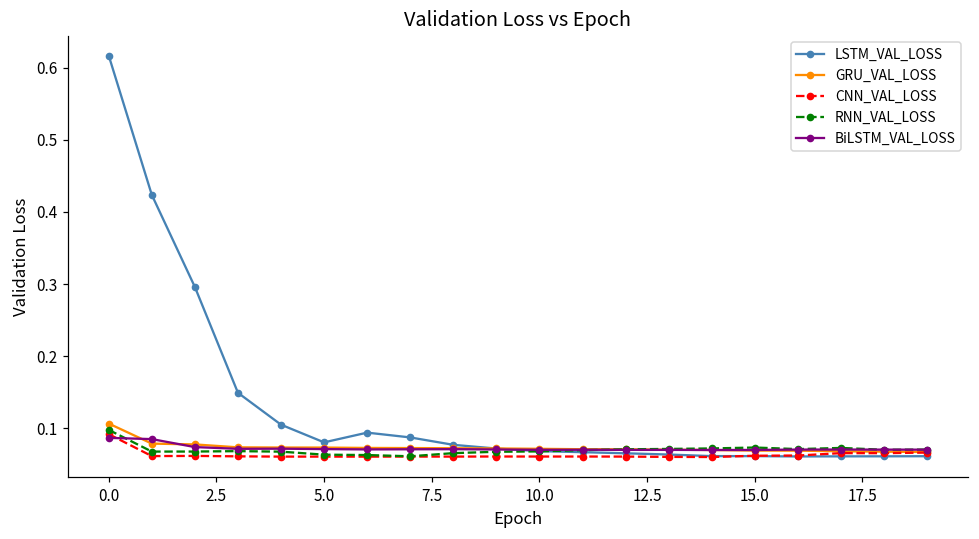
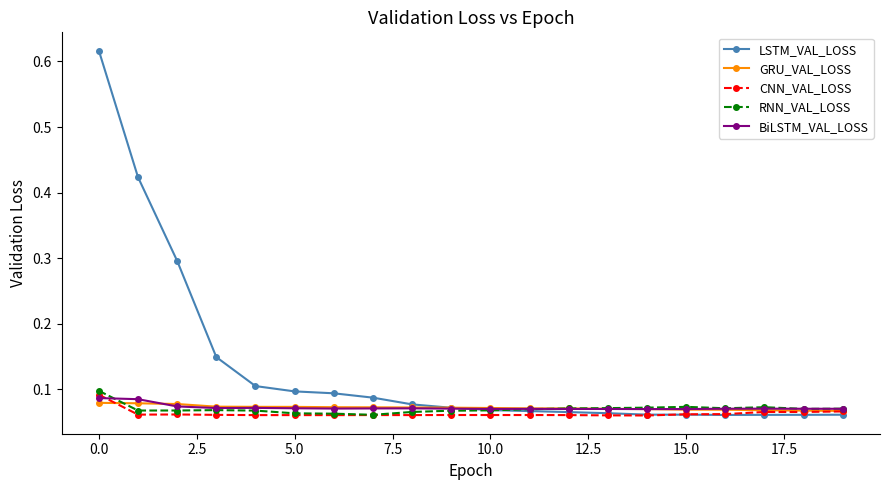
GRU_VAL_LOSS, 0.0: 0.11 -> 0.08
LSTM_VAL_LOSS, 5.0: 0.08 -> 0.10
